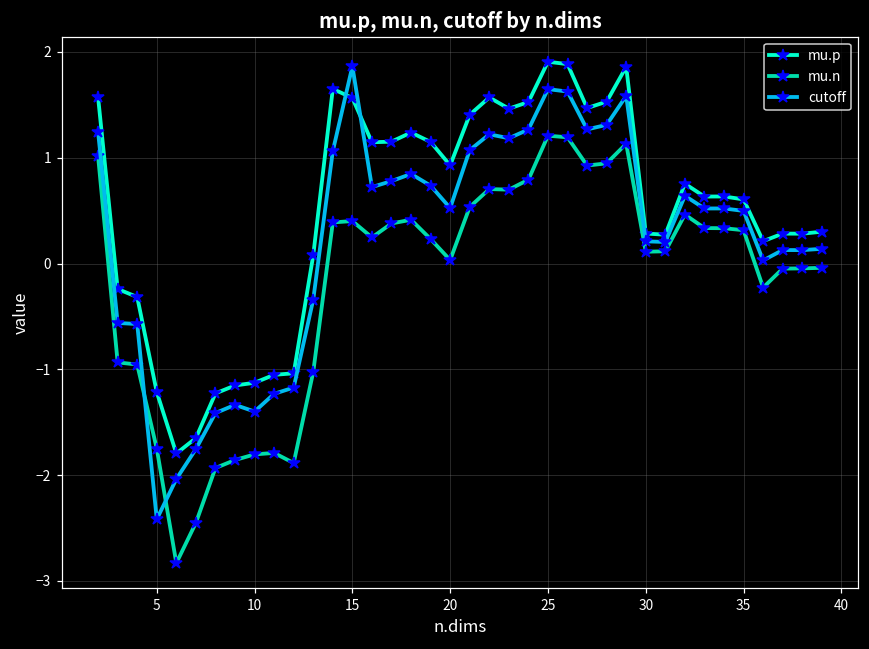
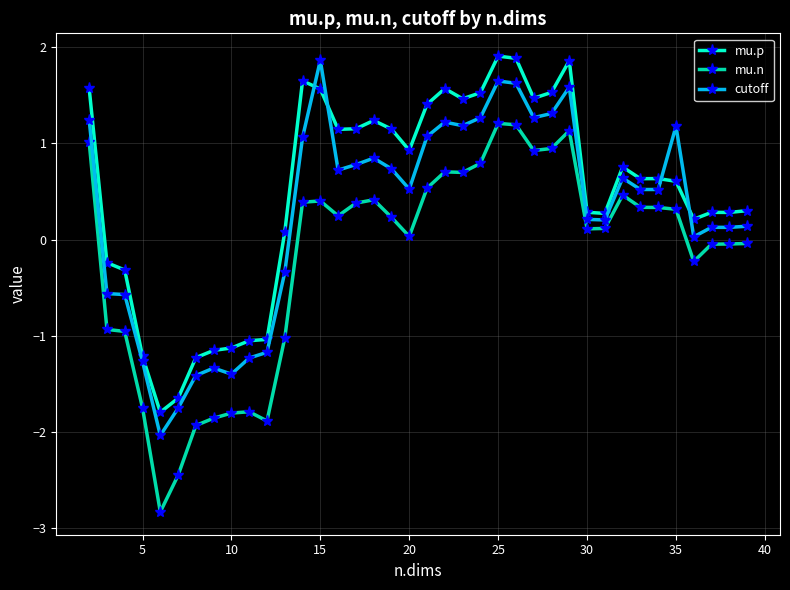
cutoff, 5: -2.4 -> -1.3
cutoff, 35: 0.5 -> 1.2
